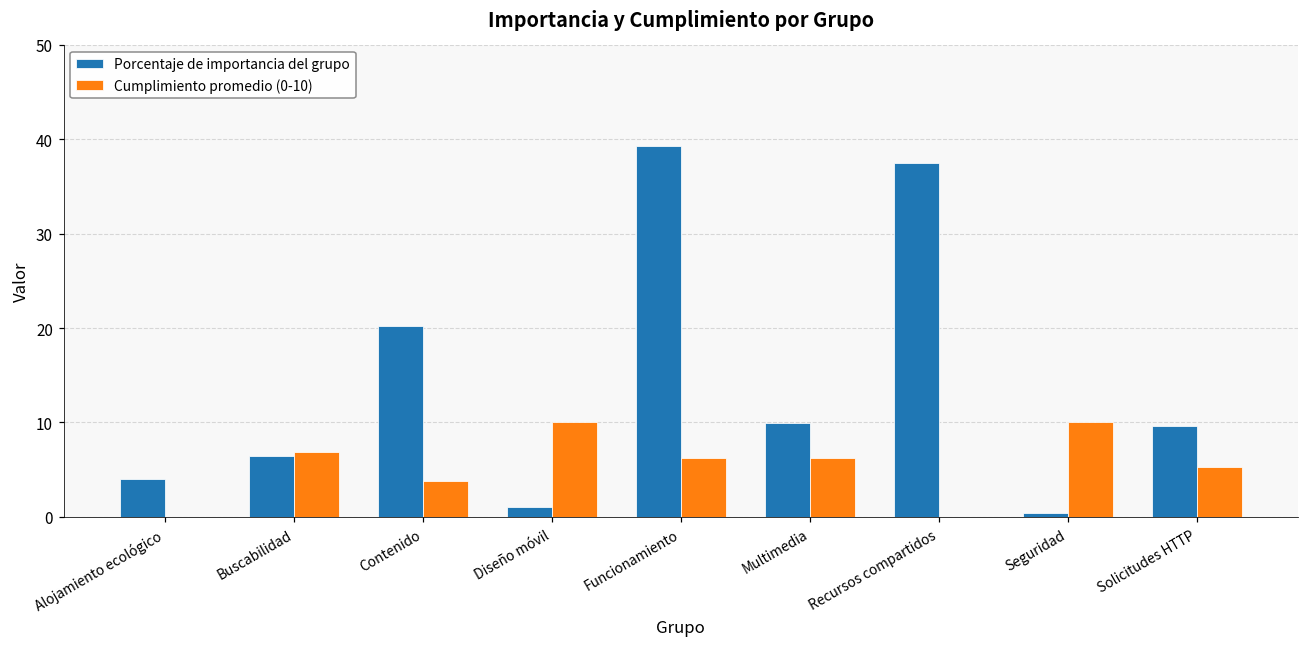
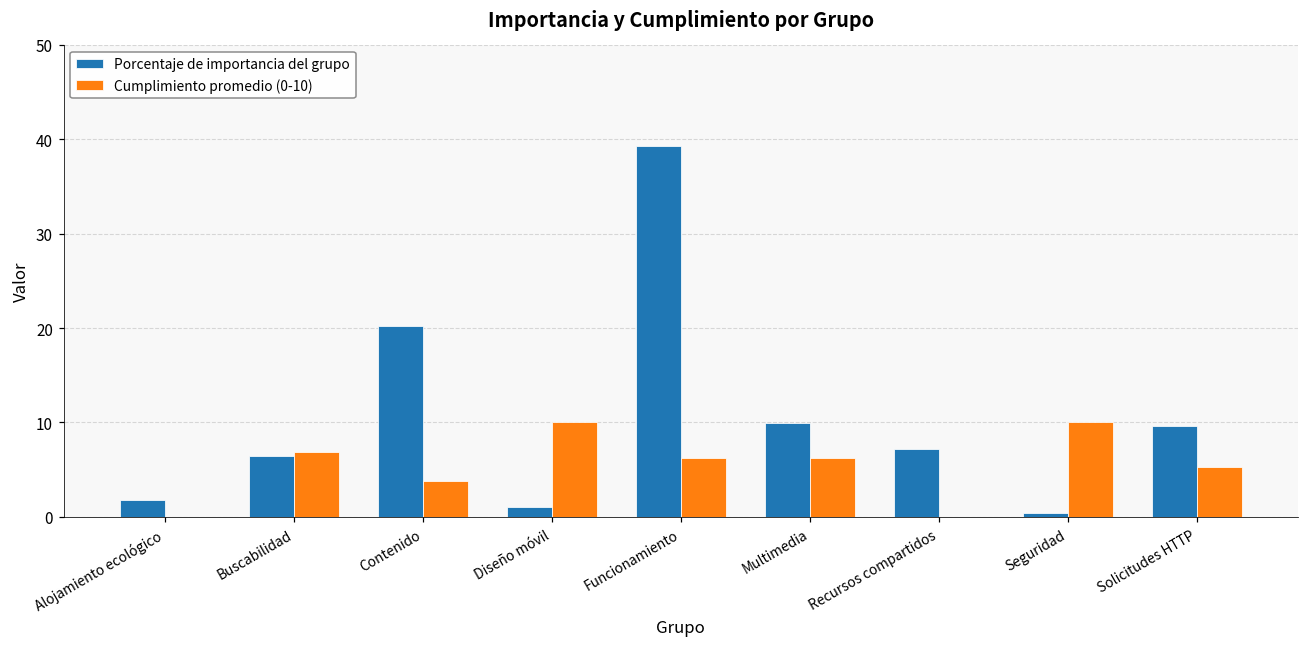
Porcentaje de importancia del grupo, Alojamiento ecológico: 4 -> 2
Porcentaje de importancia del grupo, Recursos compartidos: 38 -> 7
